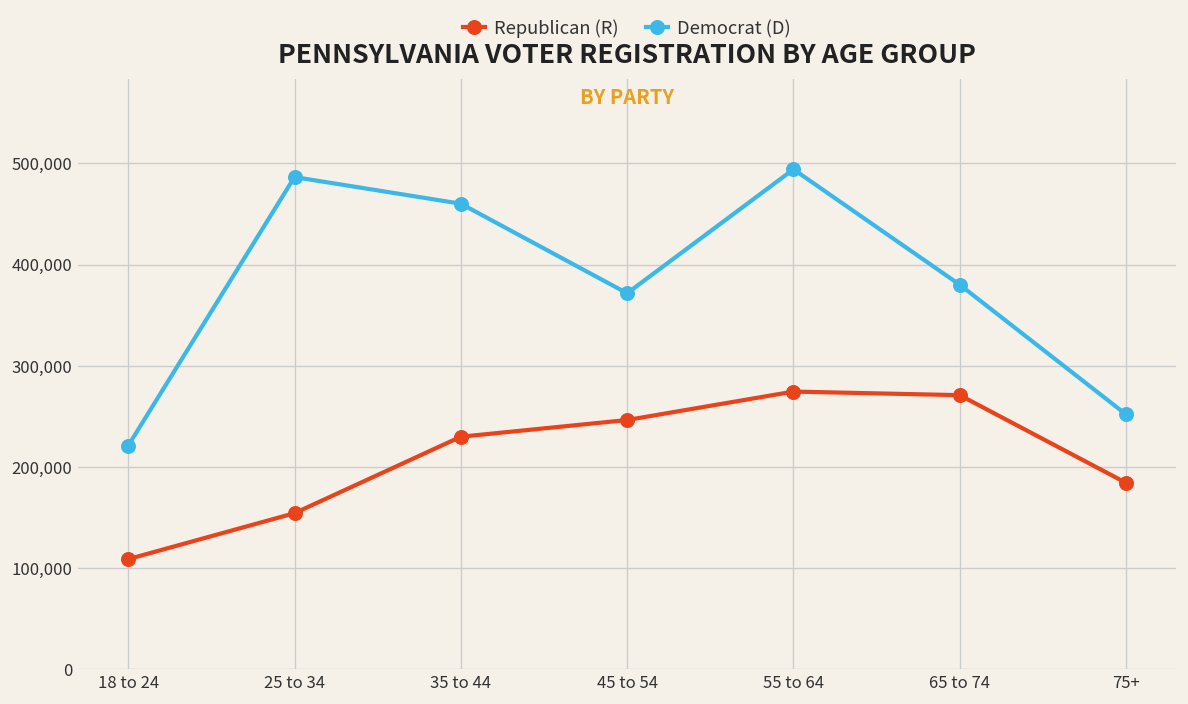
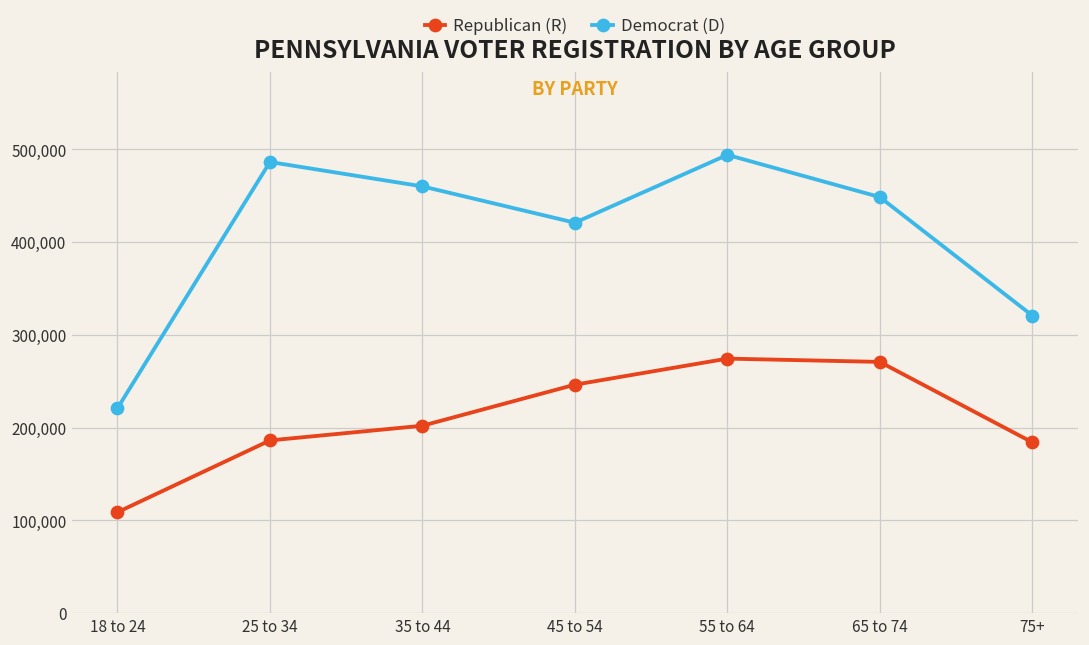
Republican (R), 25 to 34: 150,000 -> 190,000
Republican (R), 35 to 44: 230,000 -> 200,000
Democrat (D), 45 to 54: 370,000 -> 420,000
Democrat (D), 65 to 74: 380,000 -> 450,000
Democrat (D), 75+: 250,000 -> 320,000
